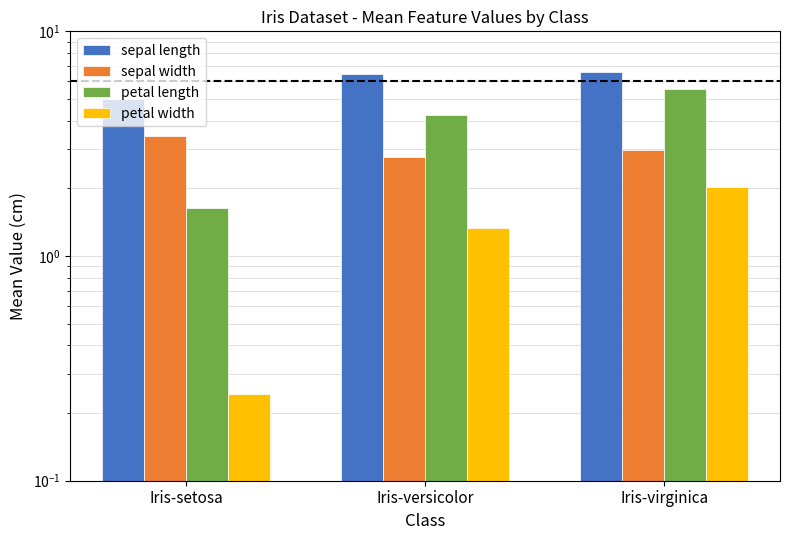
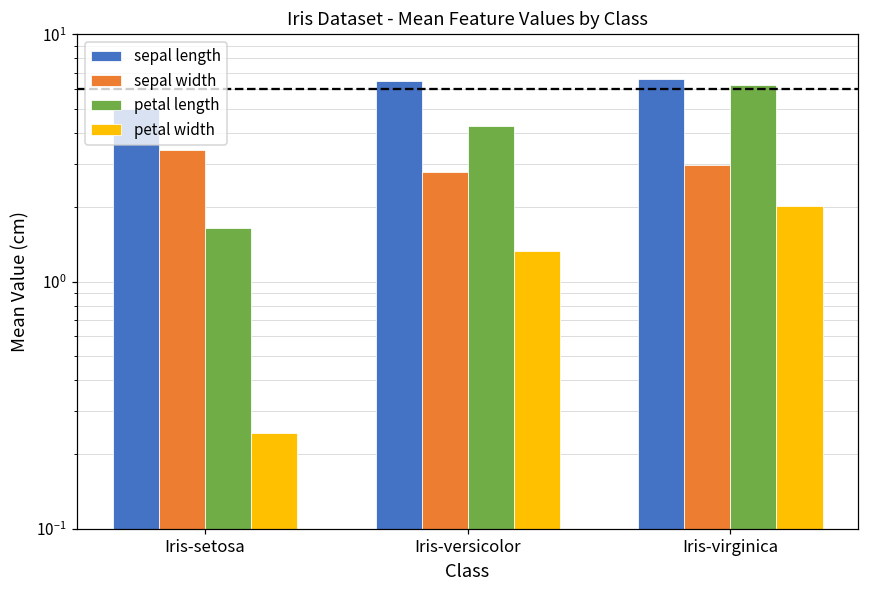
petal length, Iris-virginica: 5.6 -> 6.2
